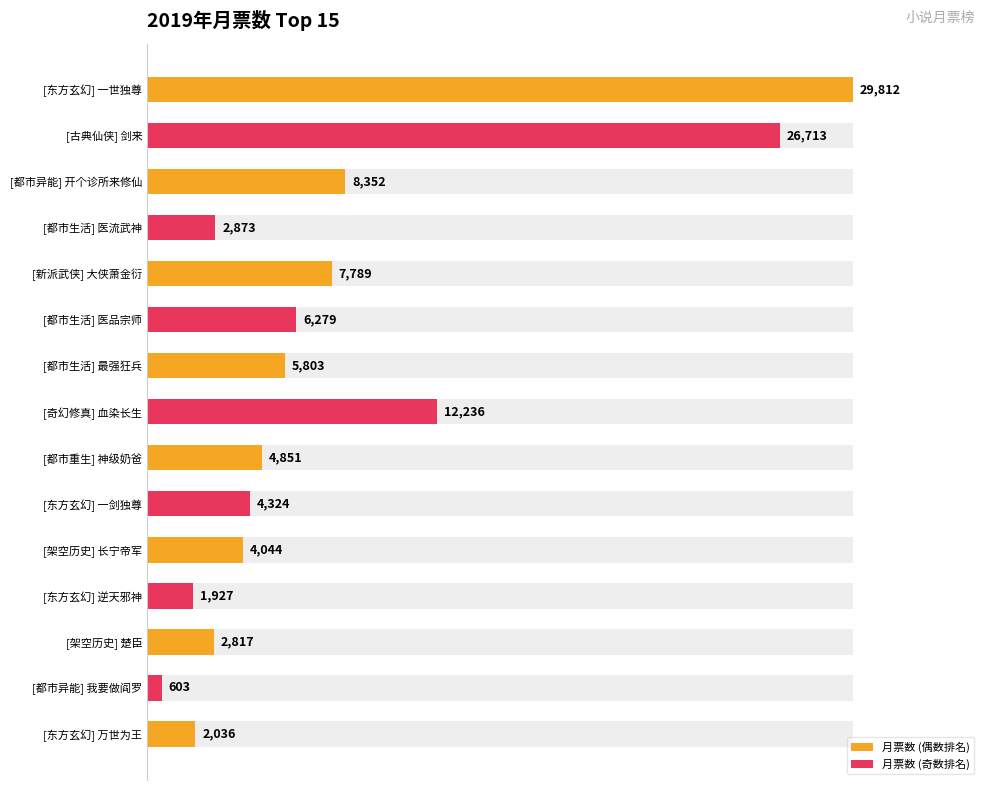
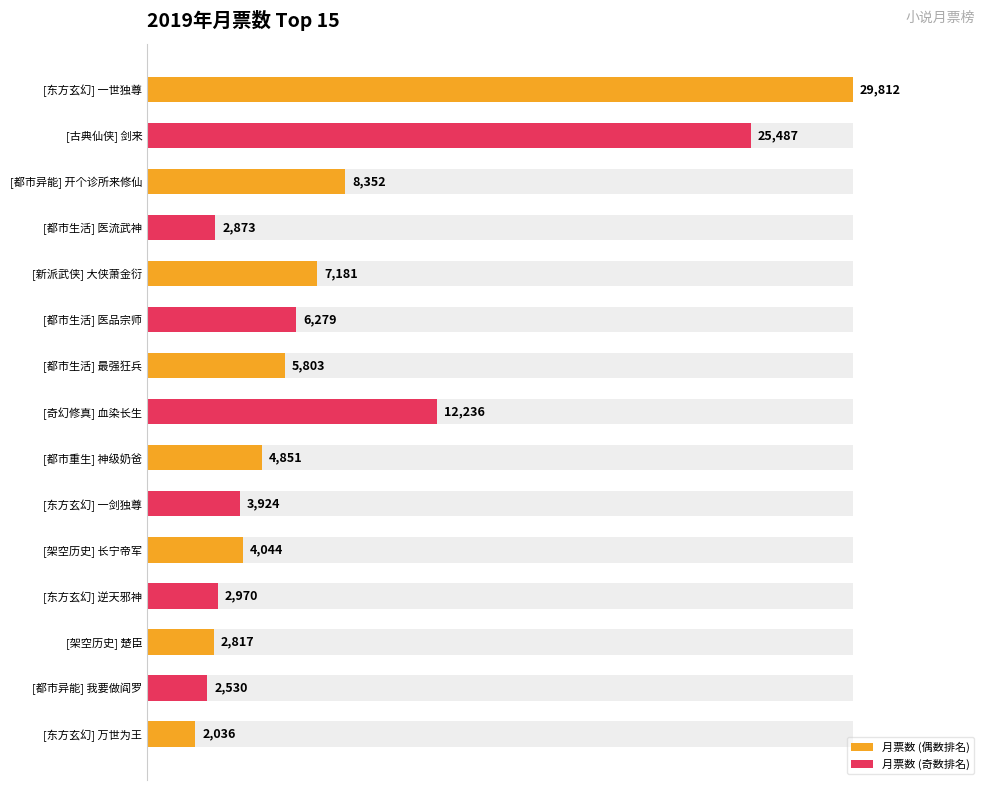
月票数 (奇数排名), [古典仙侠] 剑来: 26,713 -> 25,487
月票数 (偶数排名), [新派武侠] 大侠萧金衍: 7,789 -> 7,181
月票数 (奇数排名), [东方玄幻] 一剑独尊: 4,324 -> 3,924
月票数 (奇数排名), [东方玄幻] 逆天邪神: 1,927 -> 2,970
月票数 (奇数排名), [都市异能] 我要做阎罗: 603 -> 2,530
